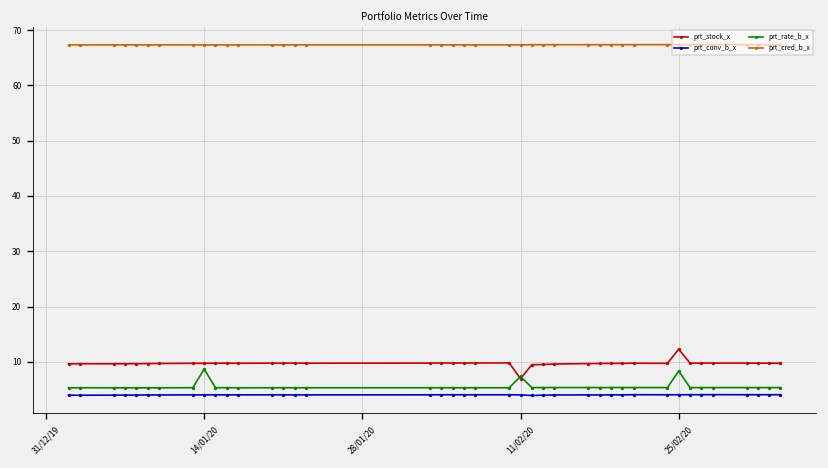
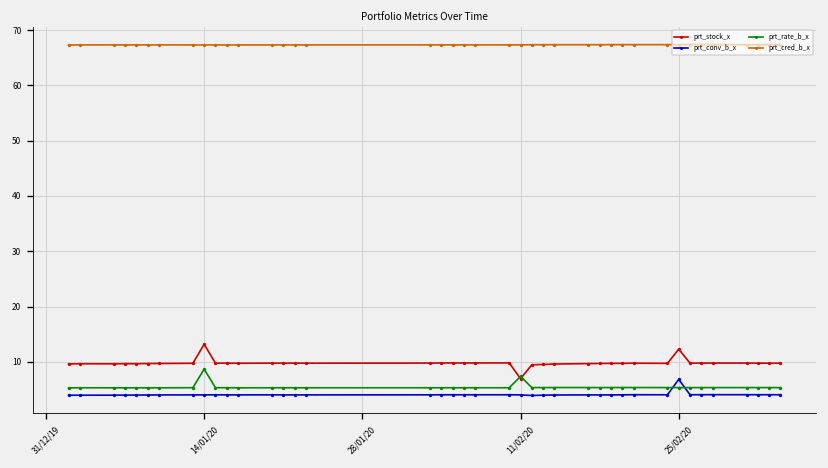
prt_stock_x, 14/01/20: 10 -> 13
prt_conv_b_x, 25/02/20: 4 -> 7
prt_rate_b_x, 25/02/20: 8 -> 5
